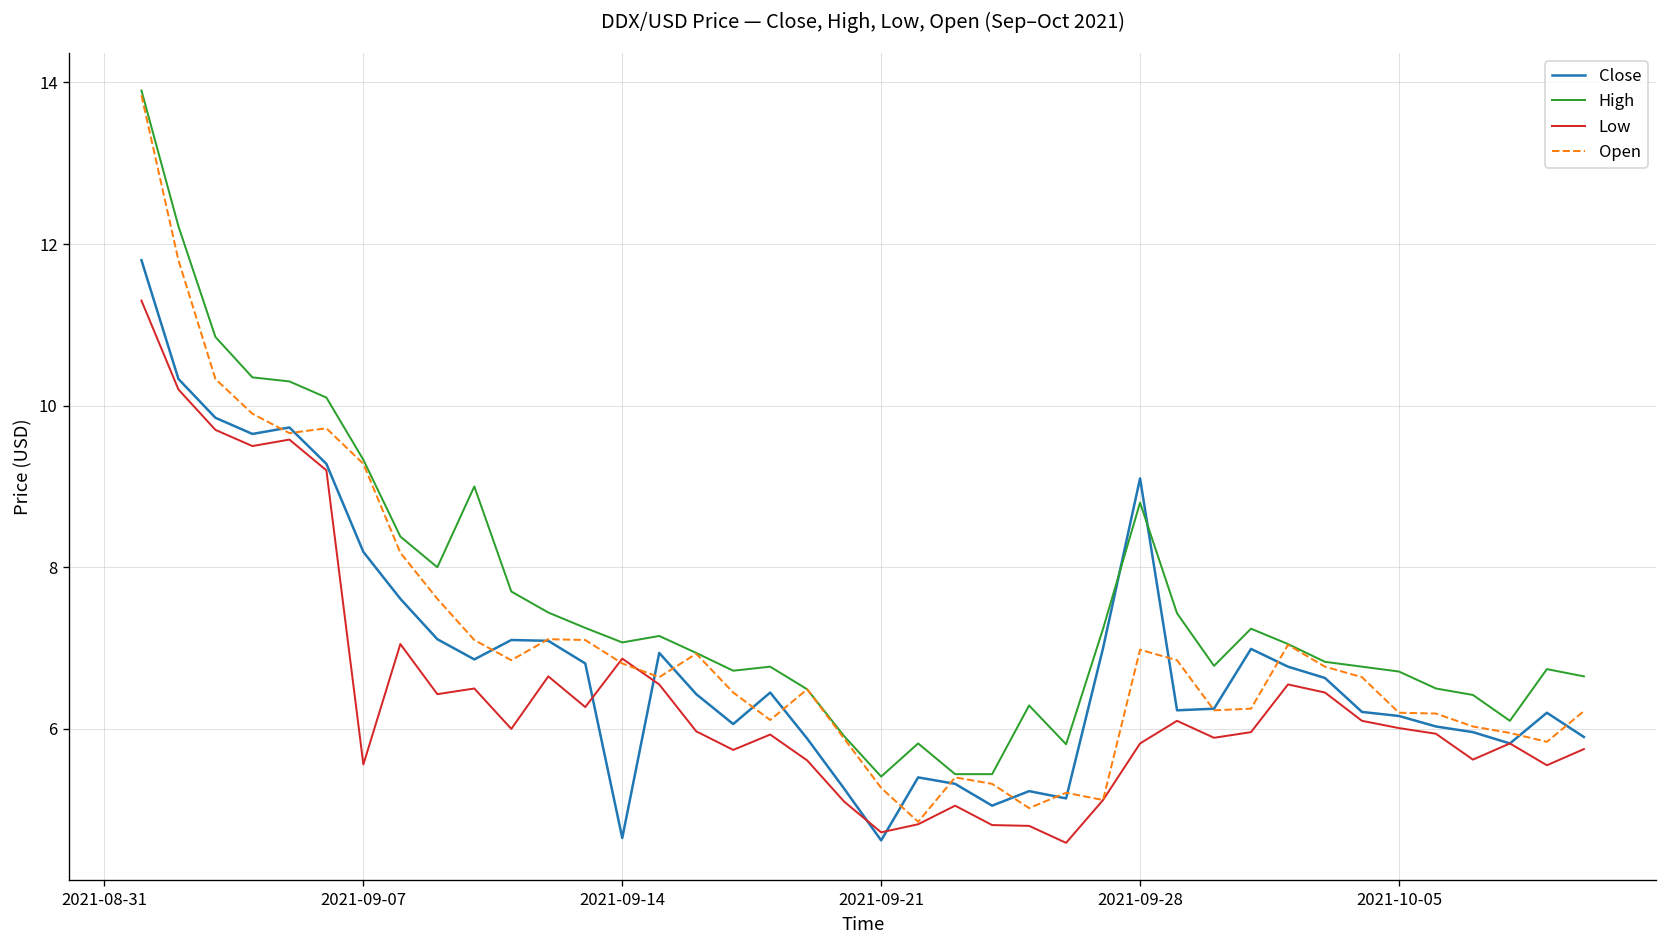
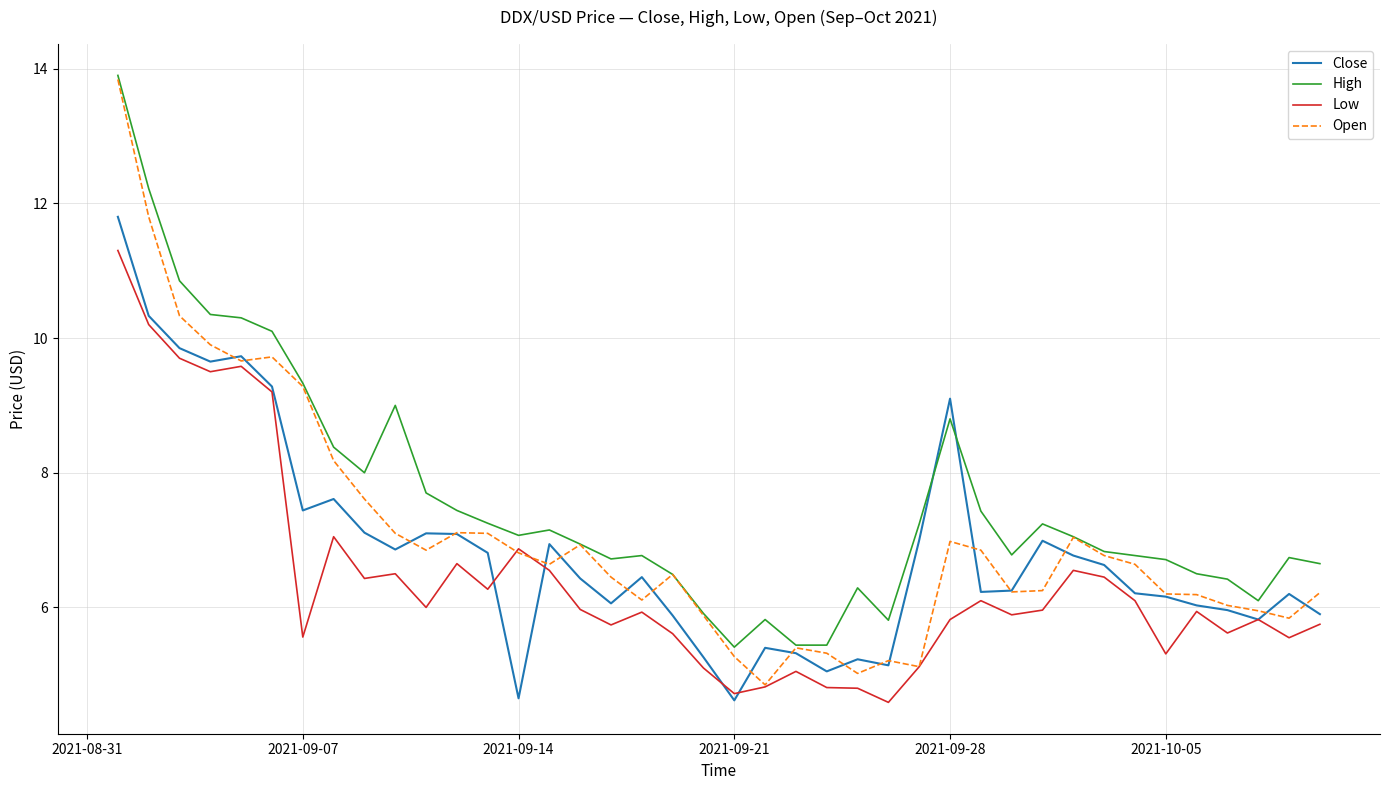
Close, 2021-09-07: 8.2 -> 7.4
Low, 2021-10-05: 6.0 -> 5.3
